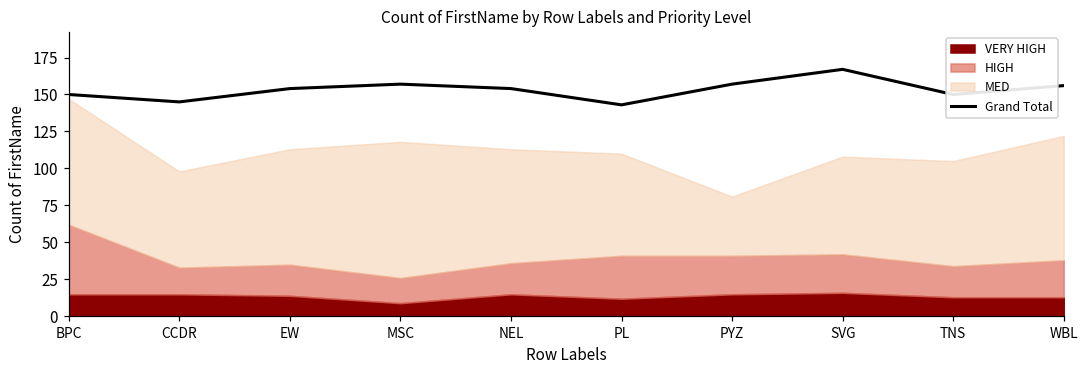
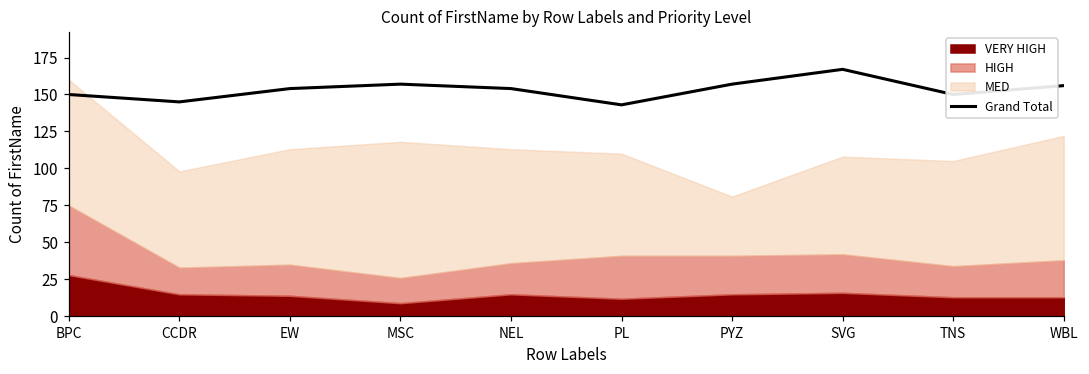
VERY HIGH, BPC: 15 -> 28
